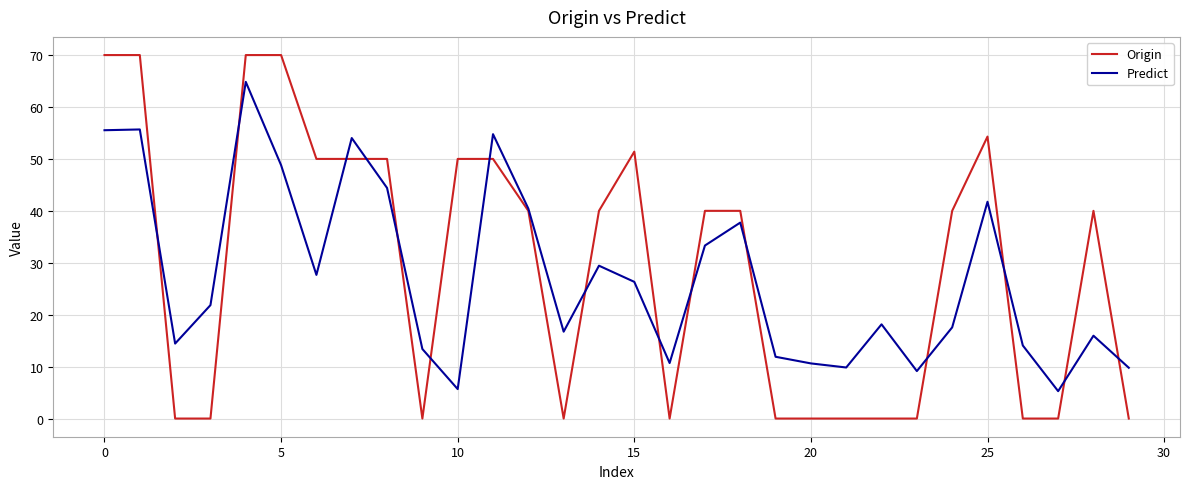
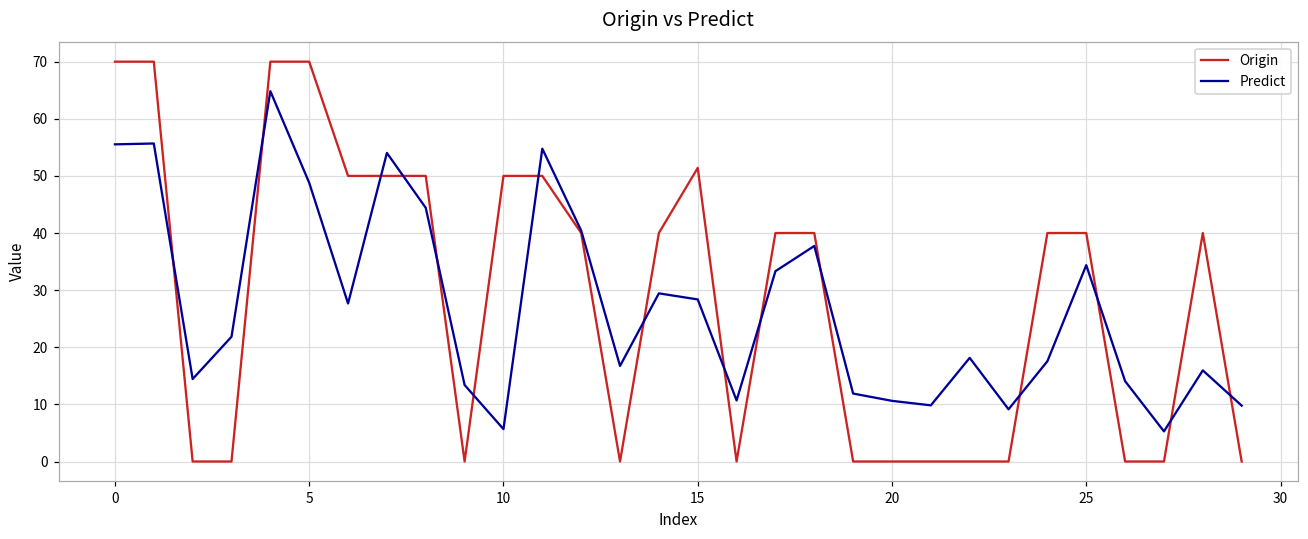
Predict, 15: 26 -> 28
Origin, 25: 54 -> 40
Predict, 25: 42 -> 34
